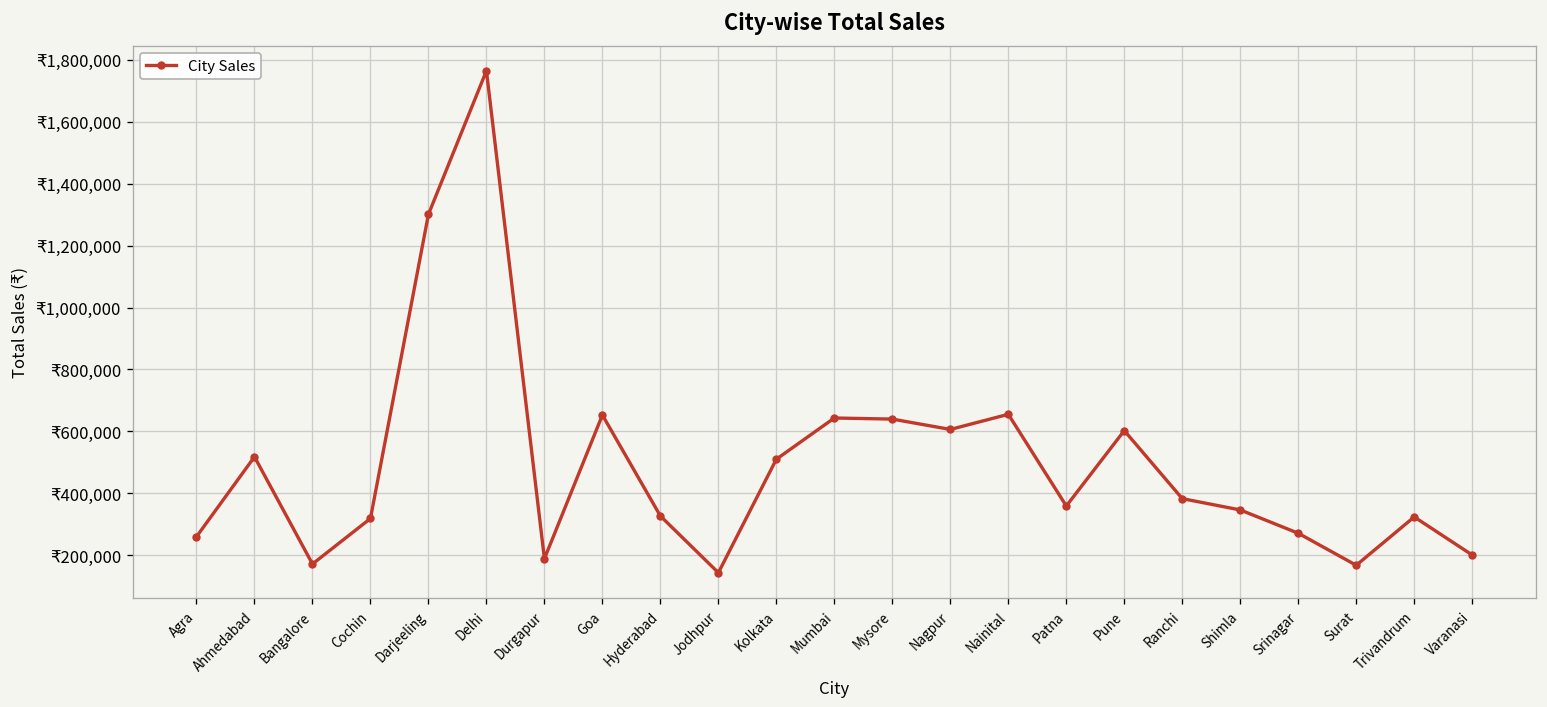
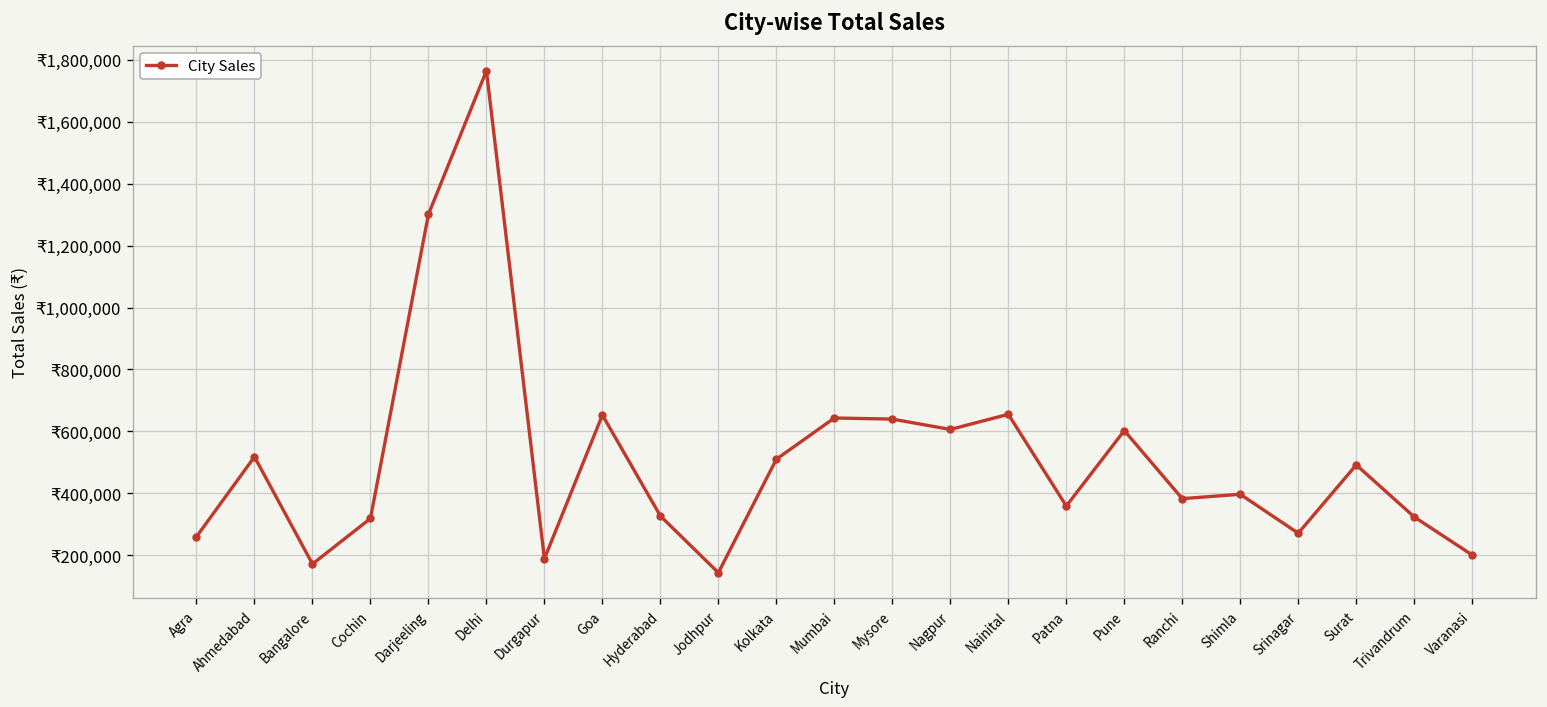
Shimla: ₹350,000 -> ₹400,000
Surat: ₹170,000 -> ₹490,000
